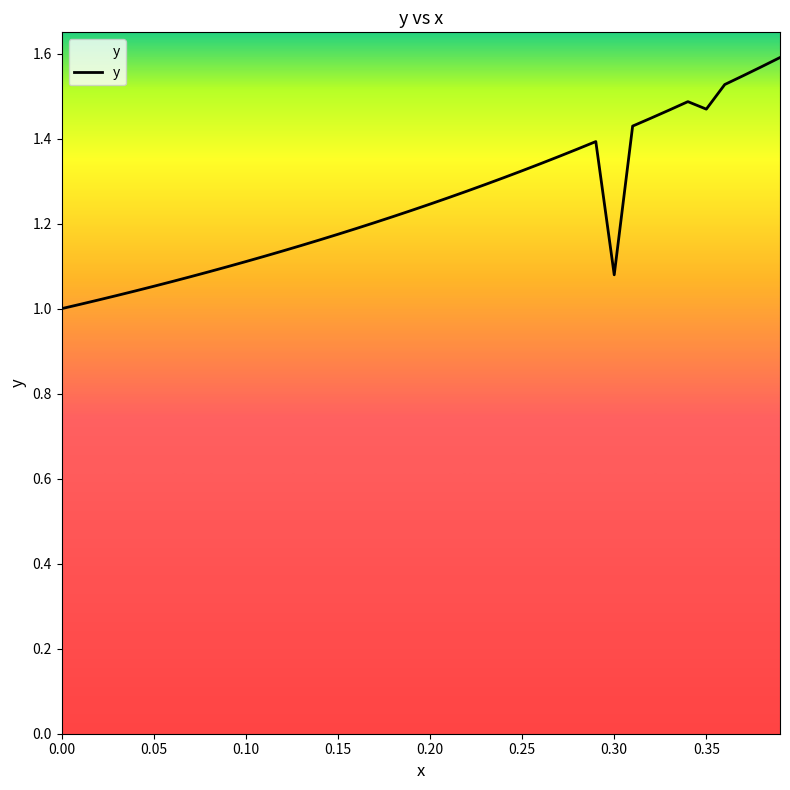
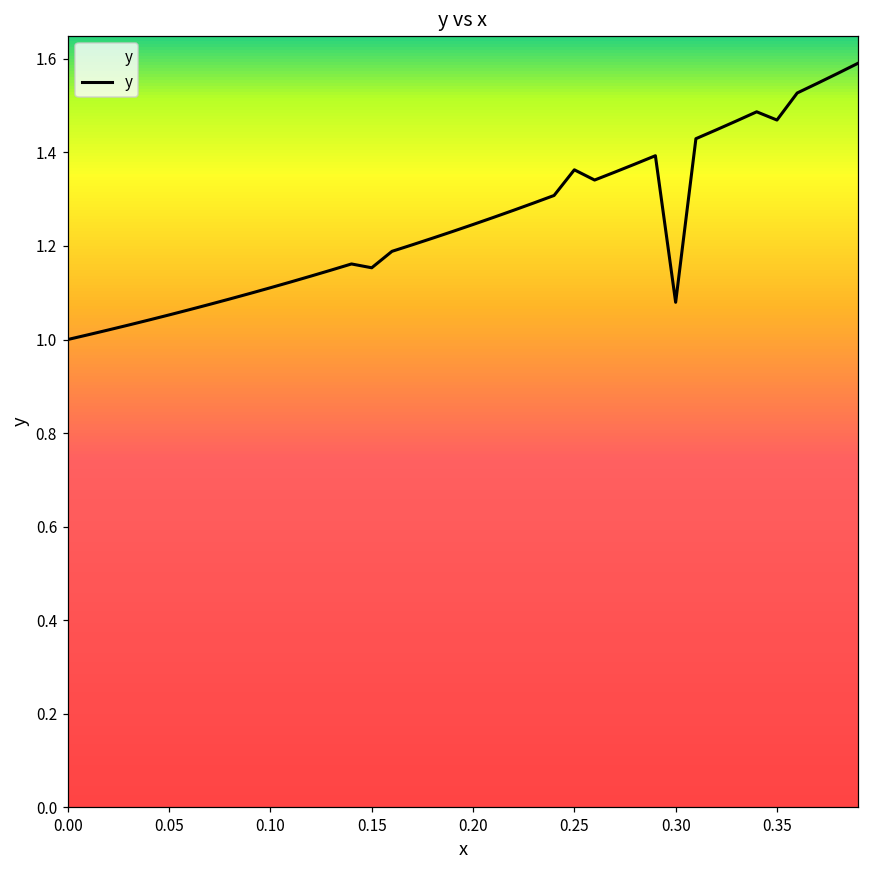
0.15: 1.17 -> 1.15
0.25: 1.32 -> 1.36
